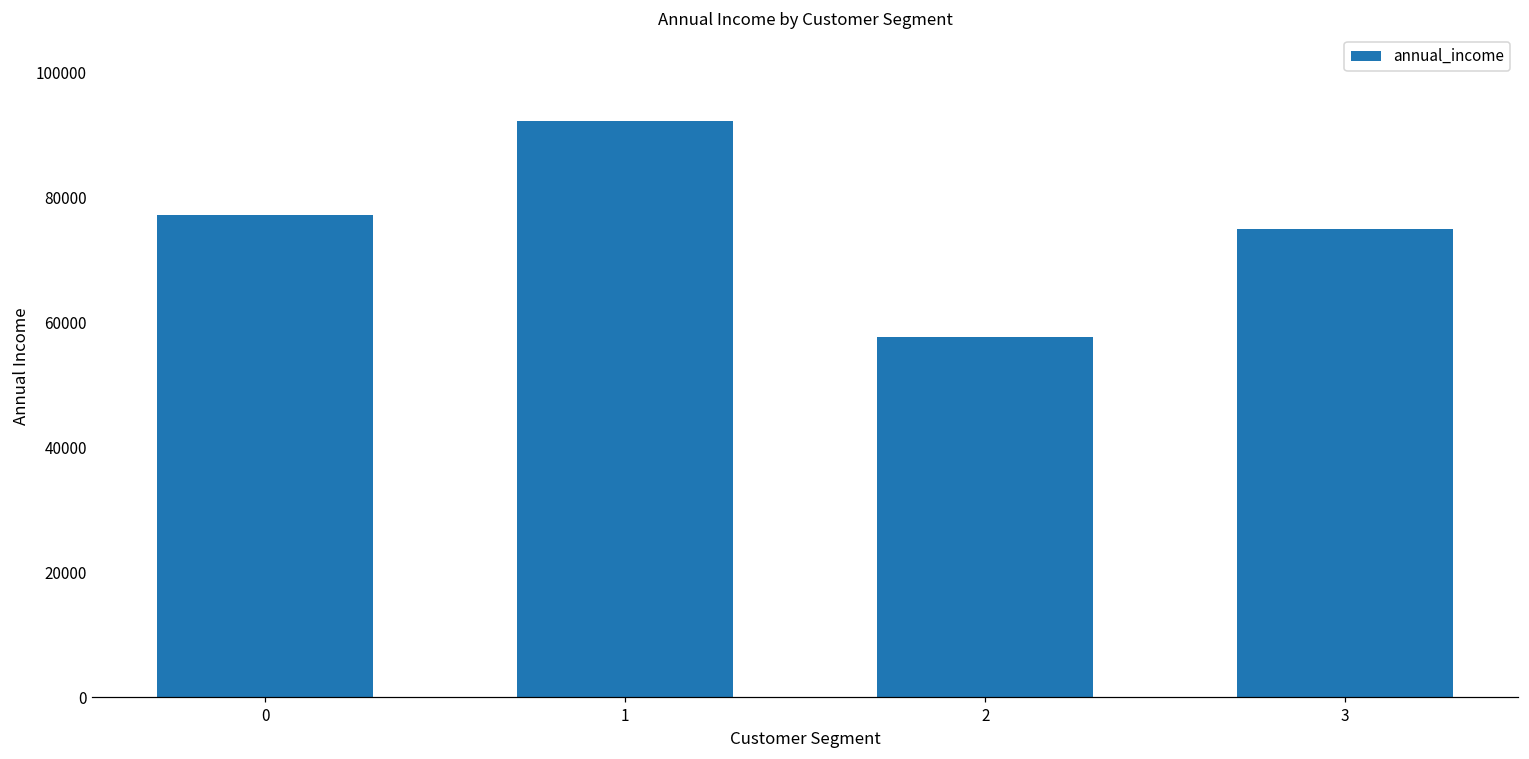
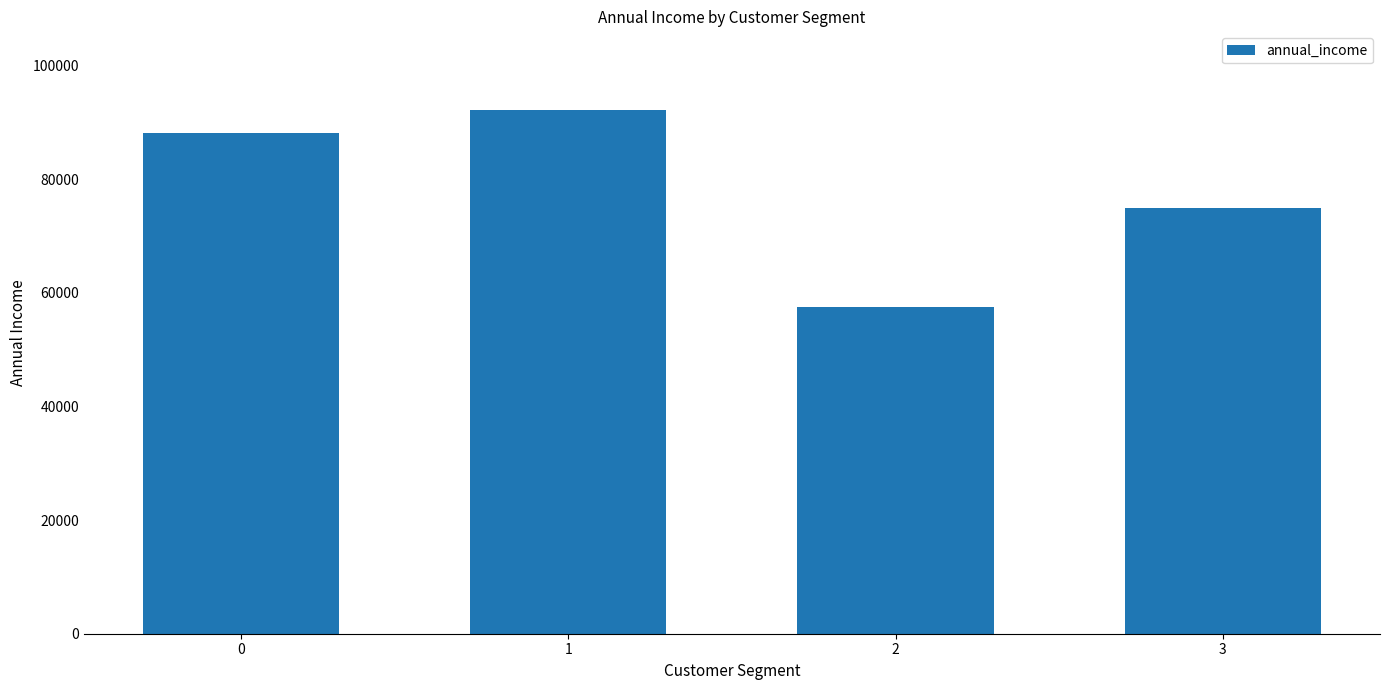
0: 77000 -> 88000
